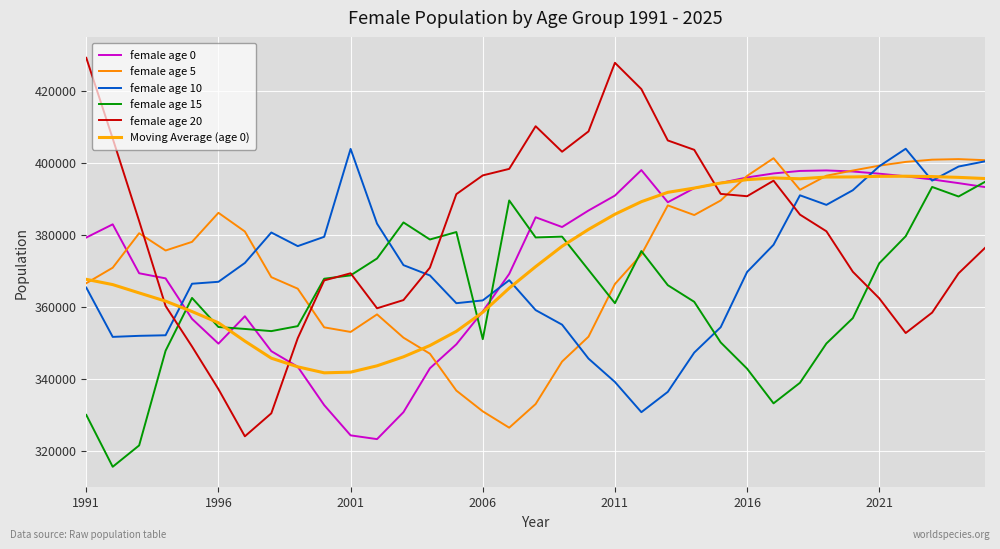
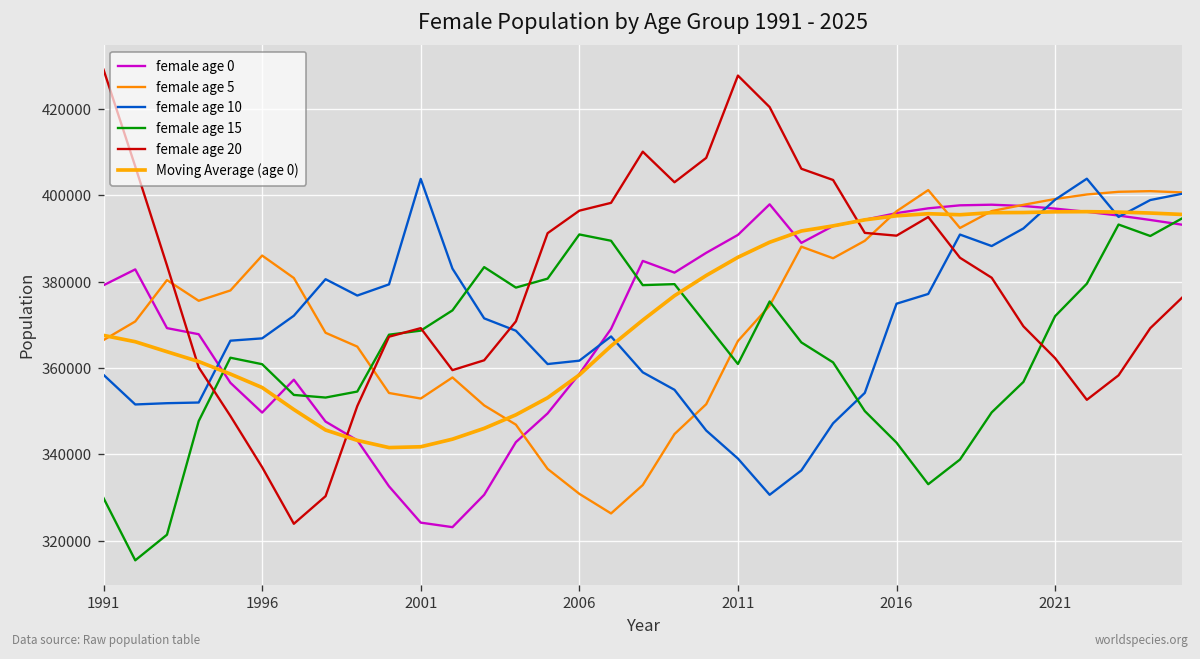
female age 10, 1991: 365000 -> 358000
female age 15, 1996: 354000 -> 361000
female age 15, 2006: 351000 -> 391000
female age 10, 2016: 370000 -> 375000
